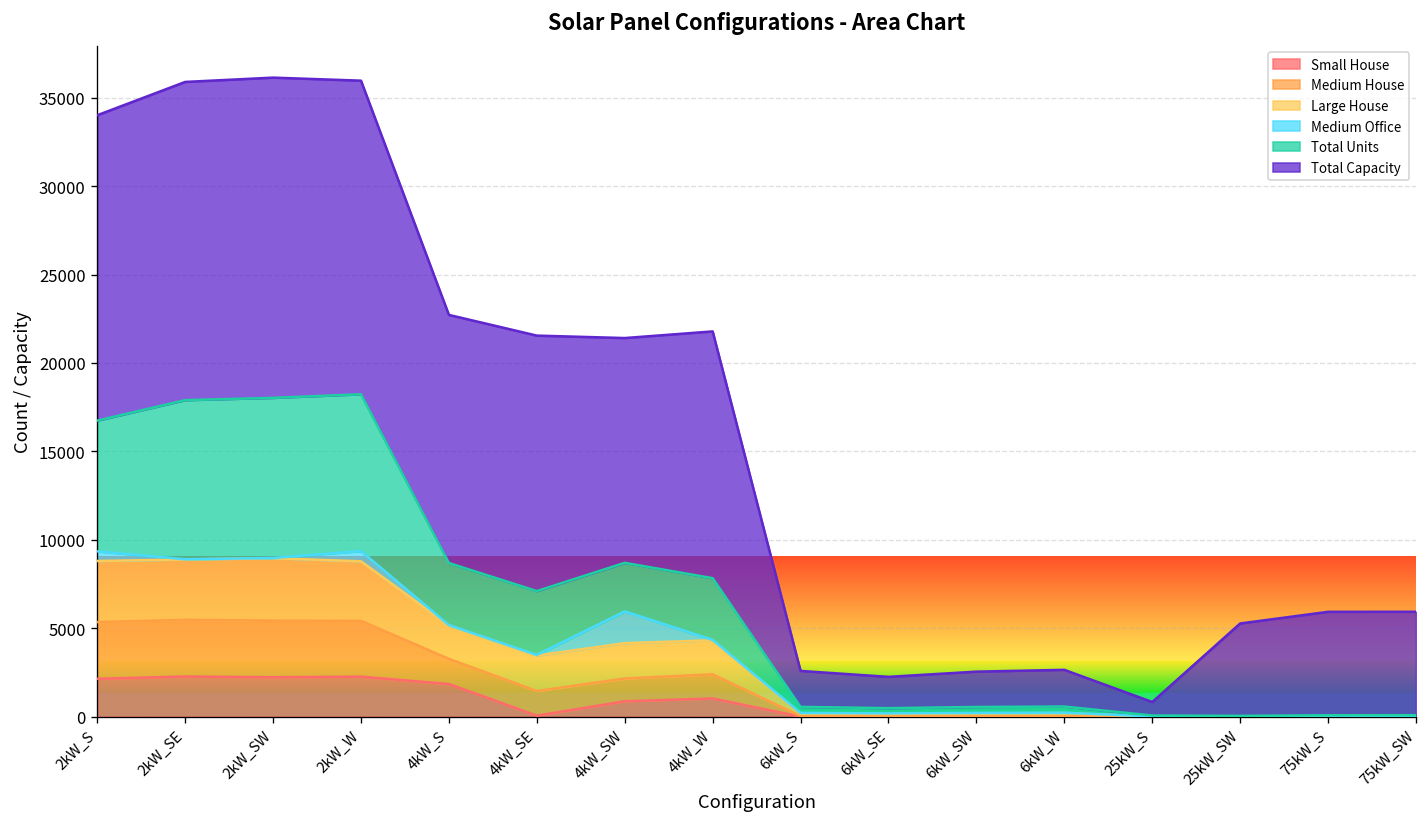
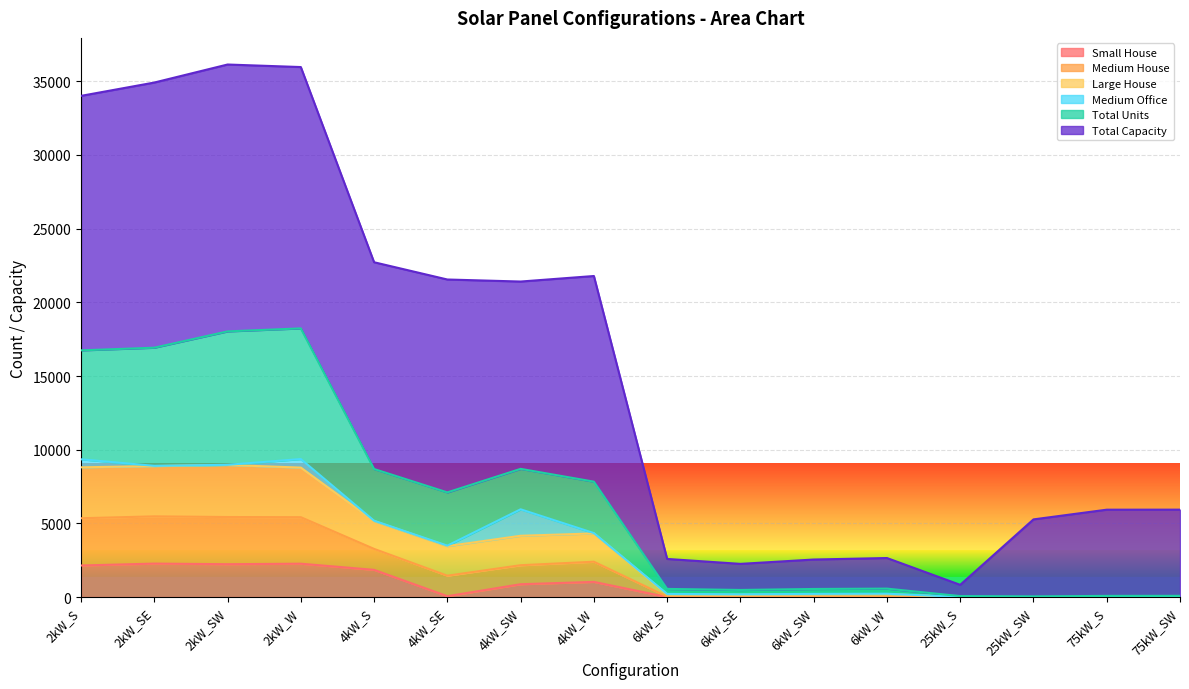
Total Units, 2kW_SE: 9000 -> 8000
